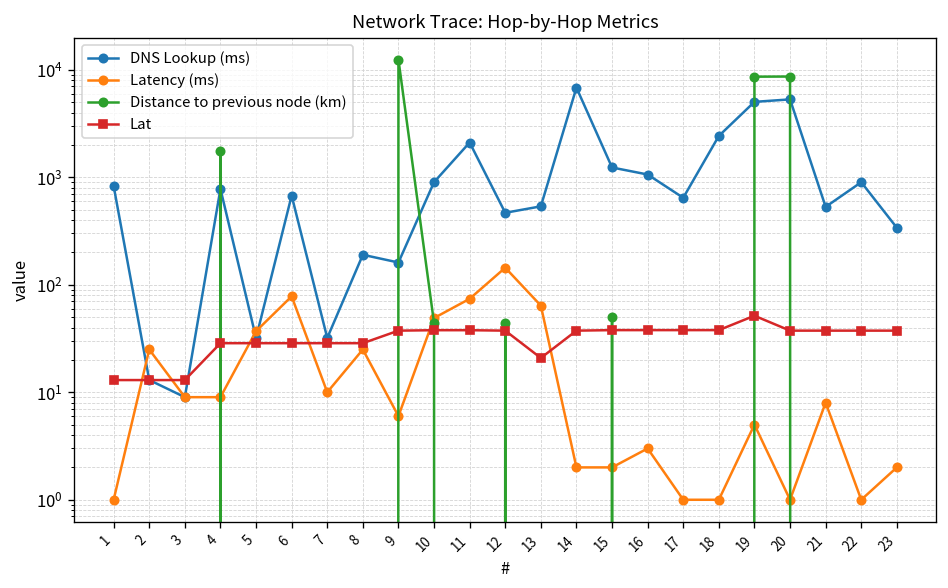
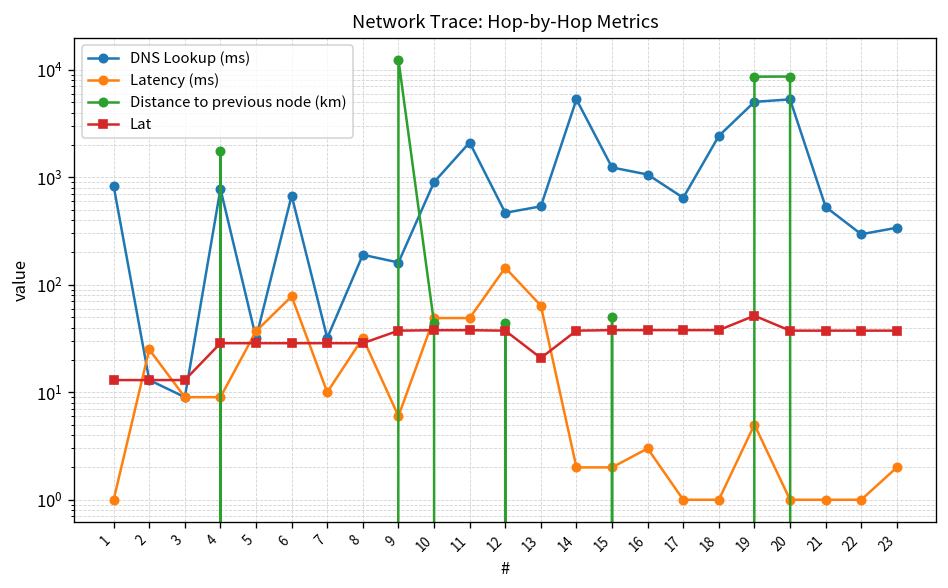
Latency (ms), 8: 25 -> 32
Latency (ms), 11: 70 -> 50
DNS Lookup (ms), 14: 7000 -> 5000
Latency (ms), 21: 8 -> 1
DNS Lookup (ms), 22: 900 -> 300
